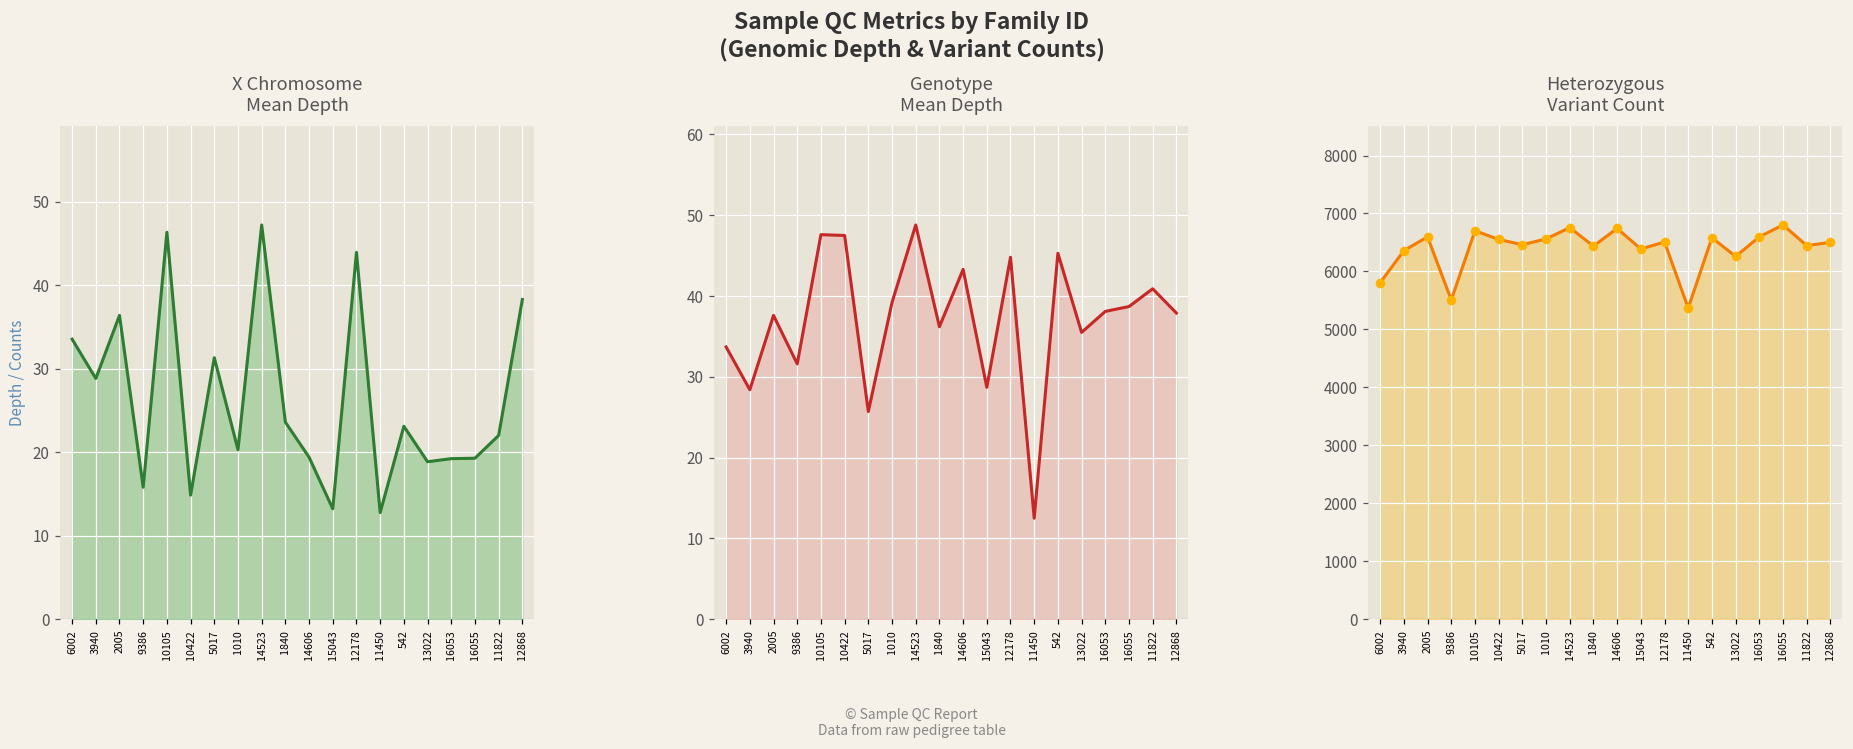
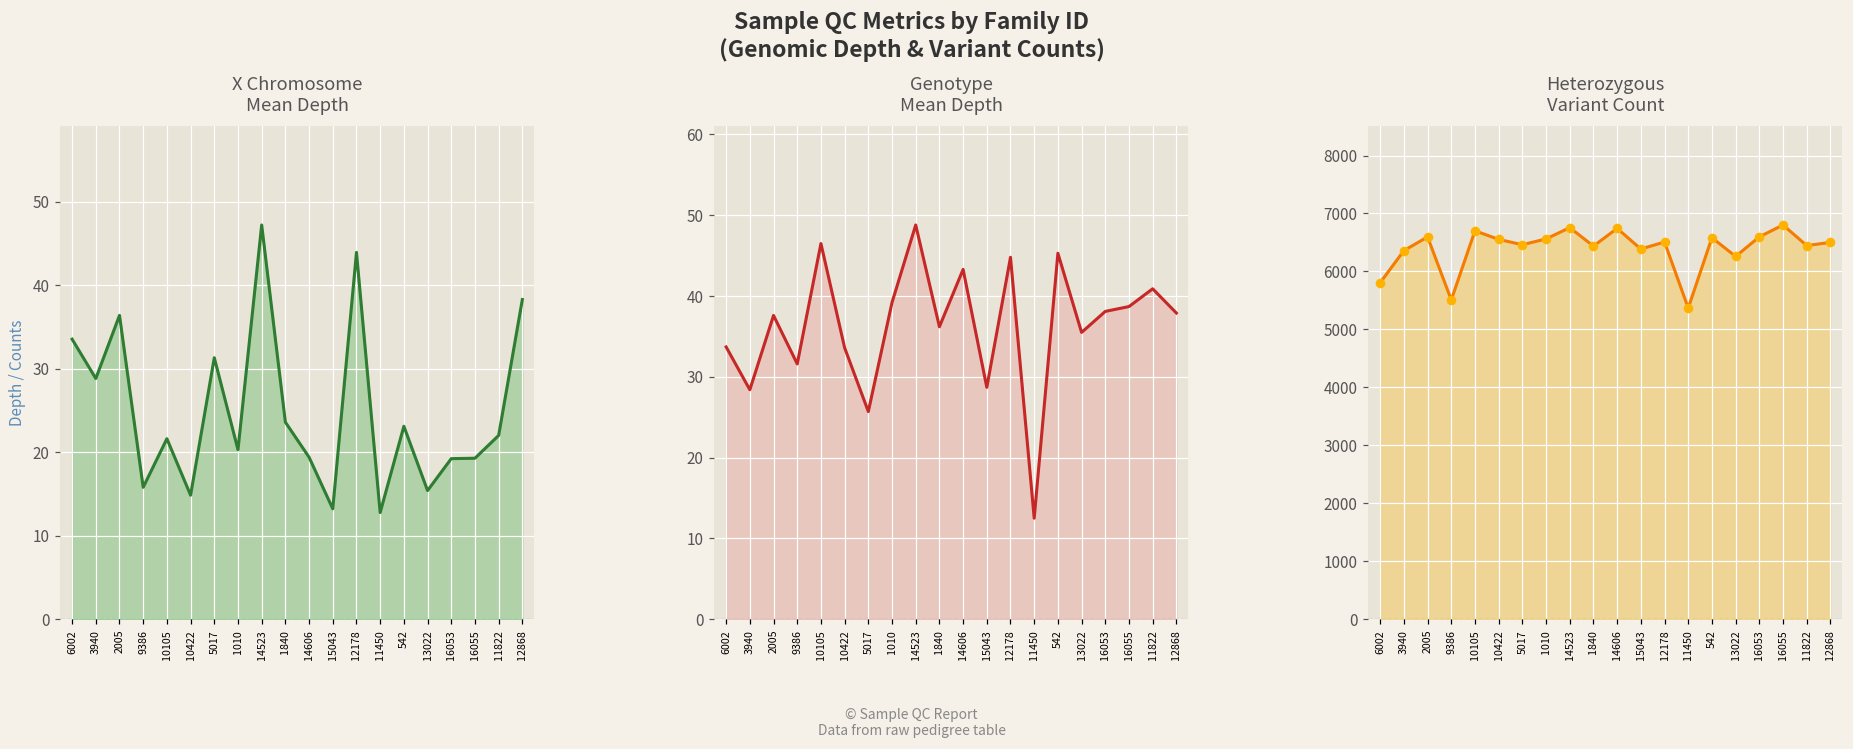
X Chromosome Mean Depth, 10105: 46 -> 22
X Chromosome Mean Depth, 13022: 19 -> 15
Genotype Mean Depth, 10105: 48 -> 47
Genotype Mean Depth, 10422: 48 -> 34
